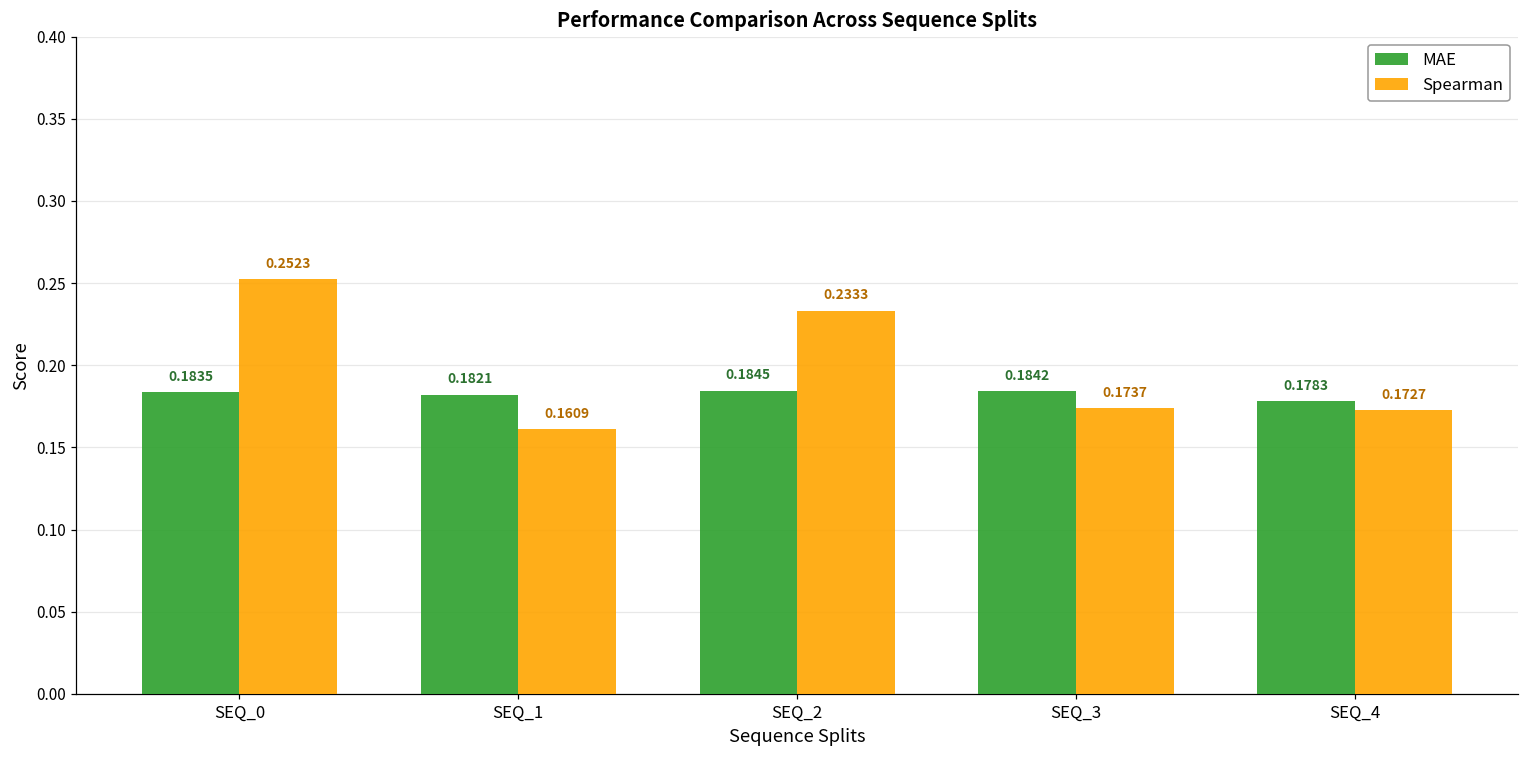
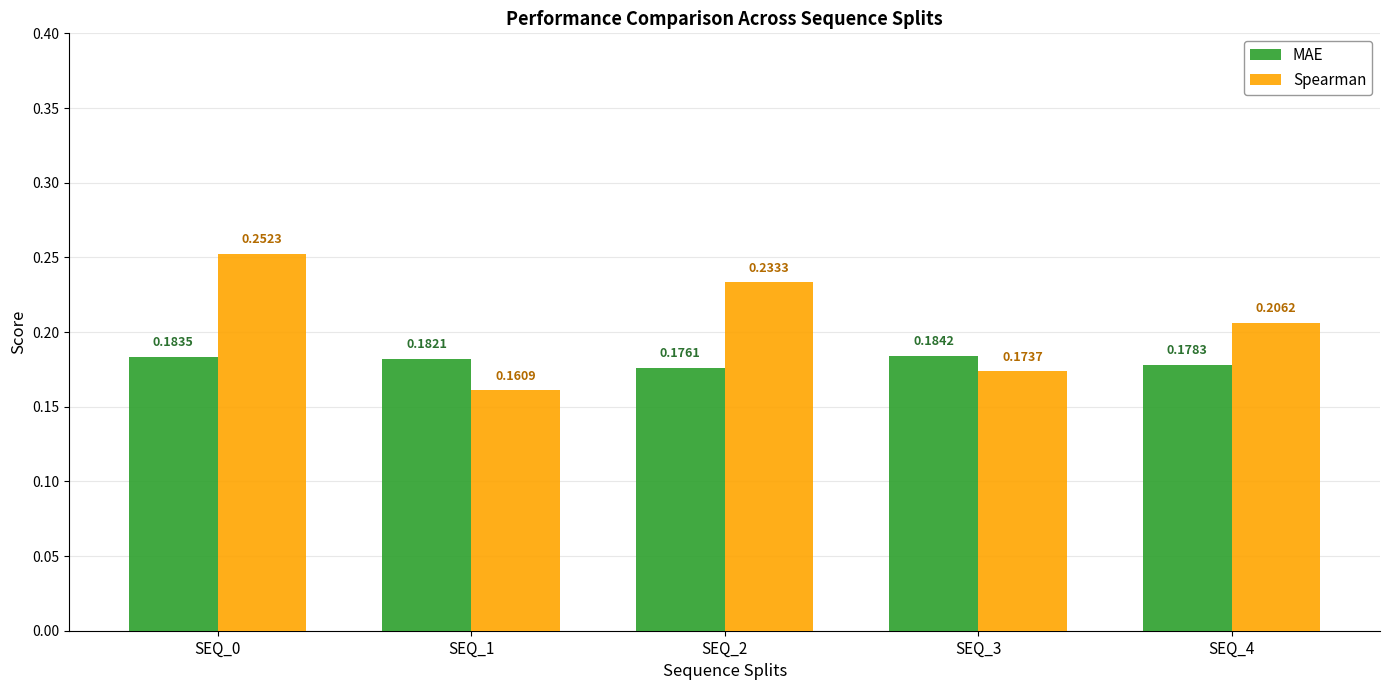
MAE, SEQ_2: 0.1845 -> 0.1761
Spearman, SEQ_4: 0.1727 -> 0.2062
